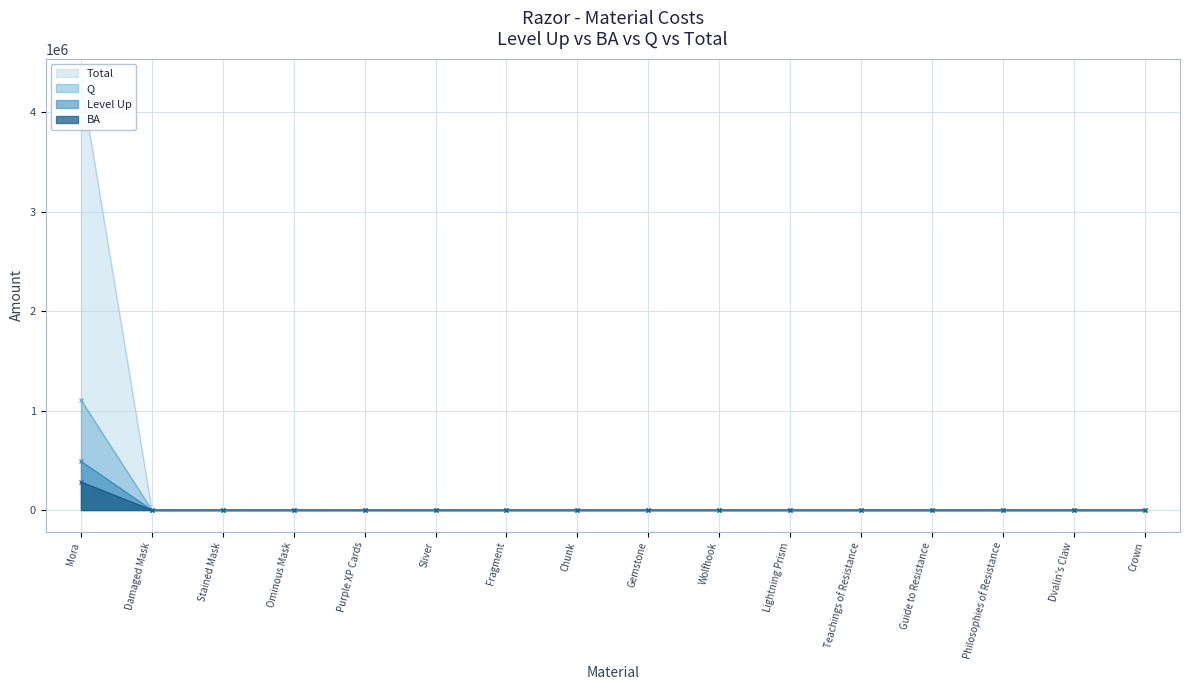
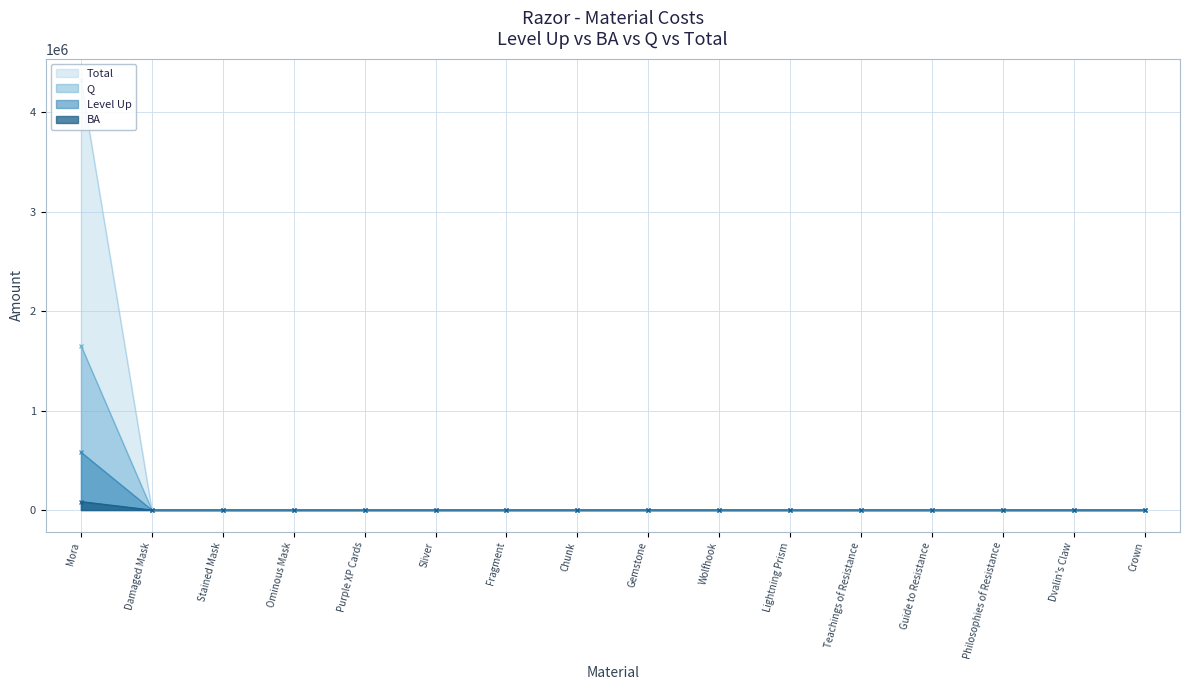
Q, Mora: 1100000 -> 1700000
Level Up, Mora: 500000 -> 600000
BA, Mora: 300000 -> 100000
